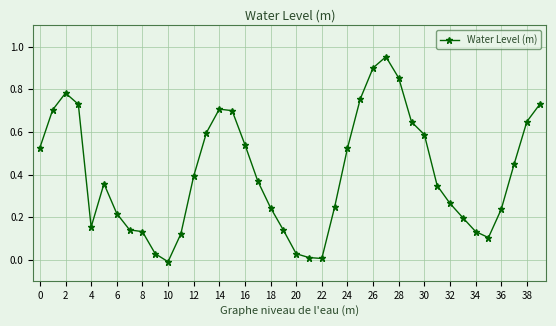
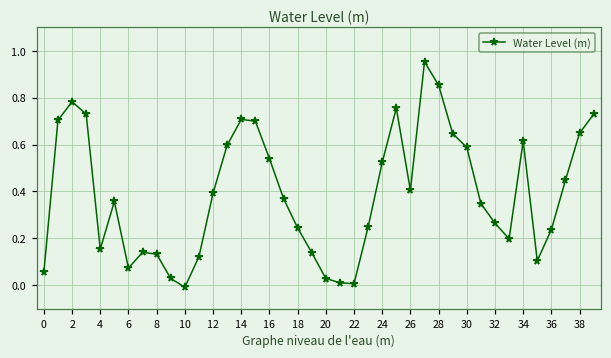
0: 0.53 -> 0.06
6: 0.22 -> 0.07
26: 0.90 -> 0.41
34: 0.13 -> 0.62
